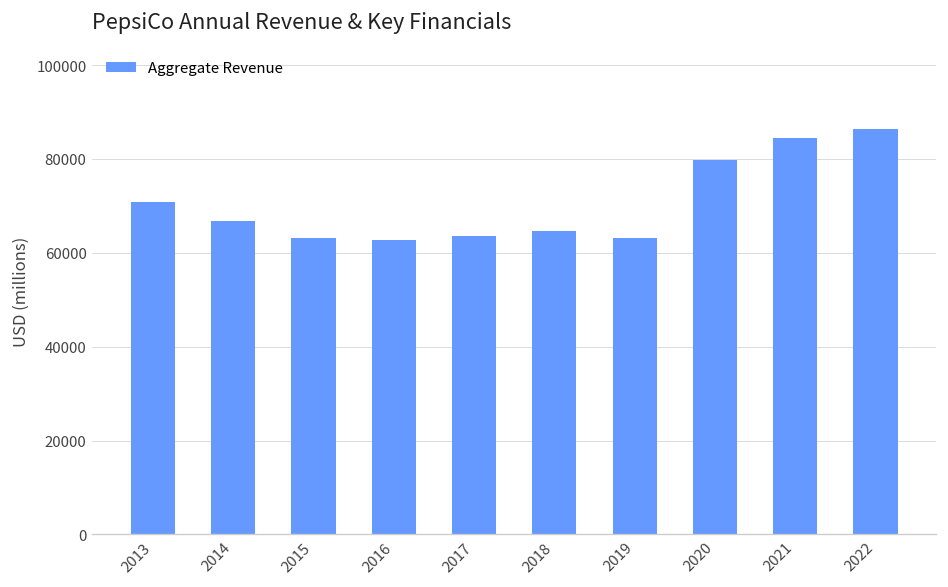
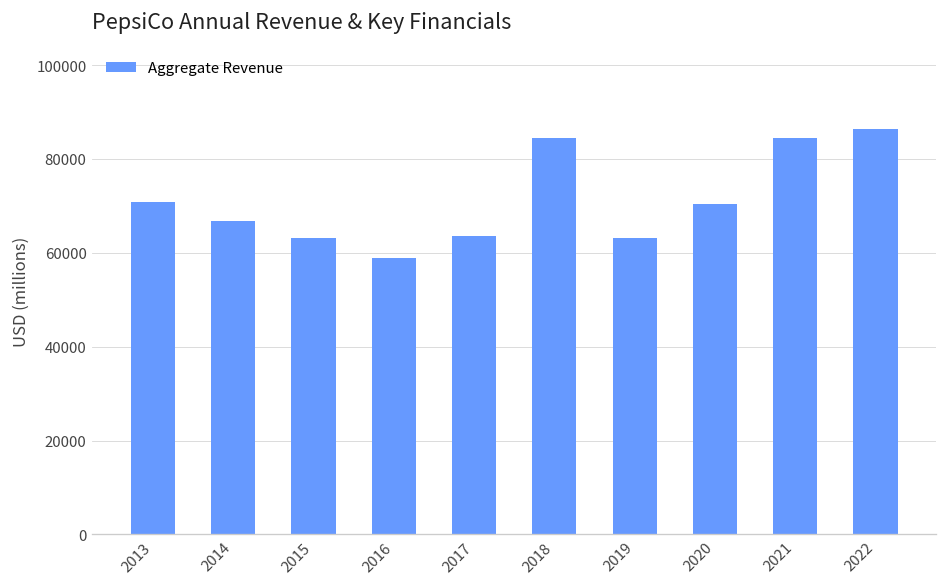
2016: 63000 -> 59000
2018: 65000 -> 84000
2020: 80000 -> 70000
